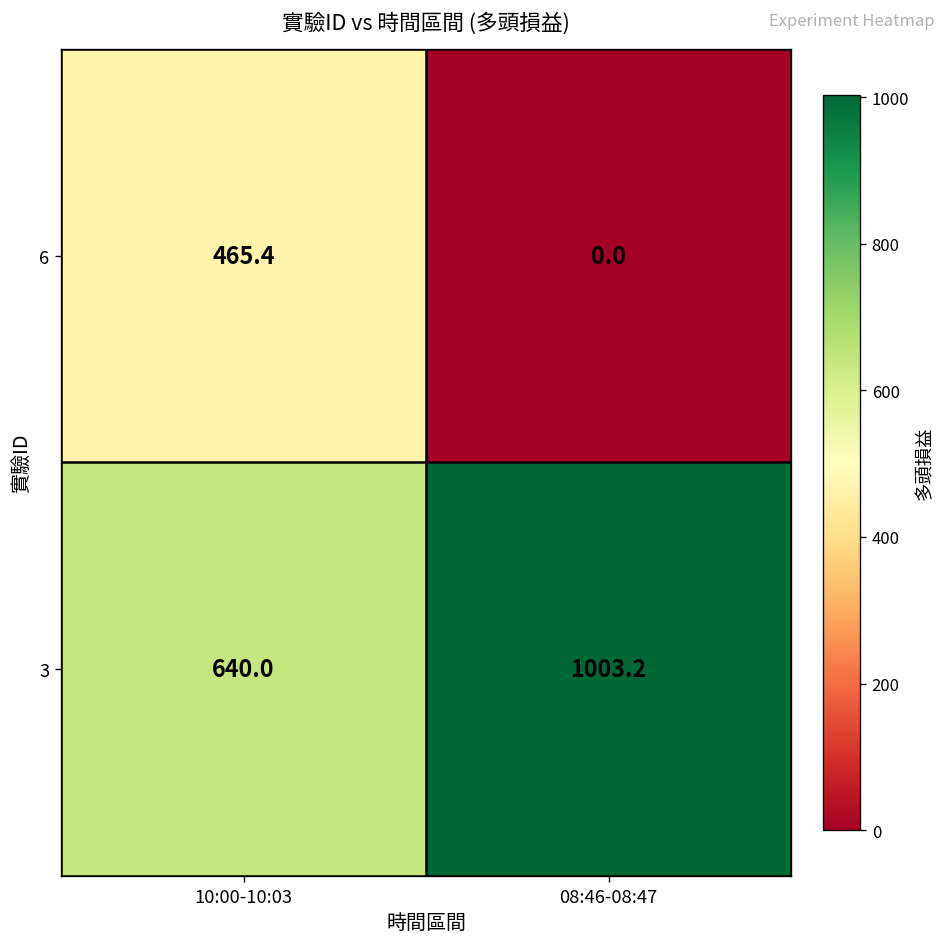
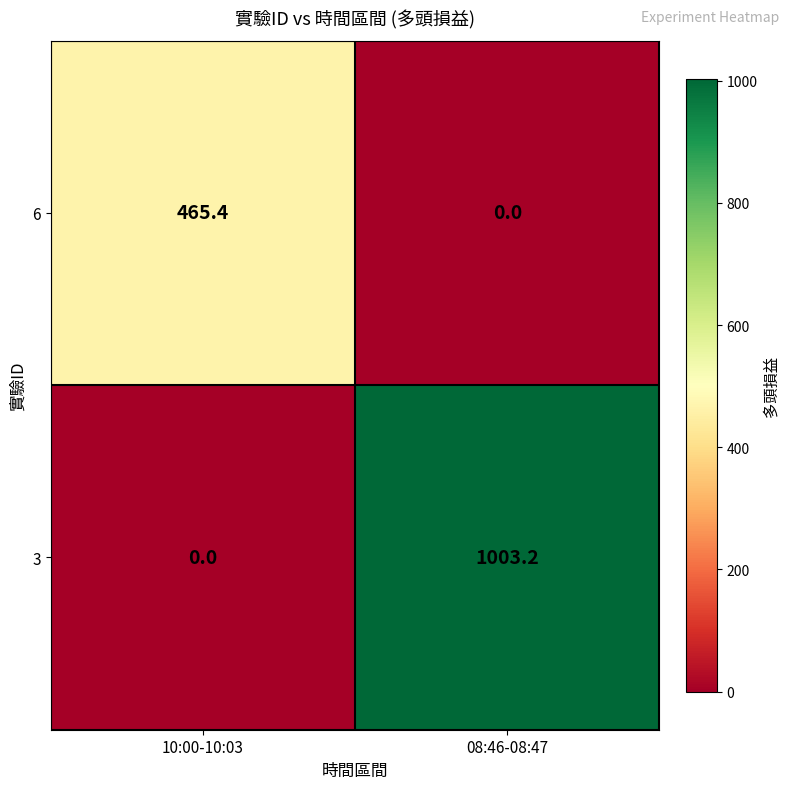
3, 10:00-10:03: 640.0 -> 0.0
